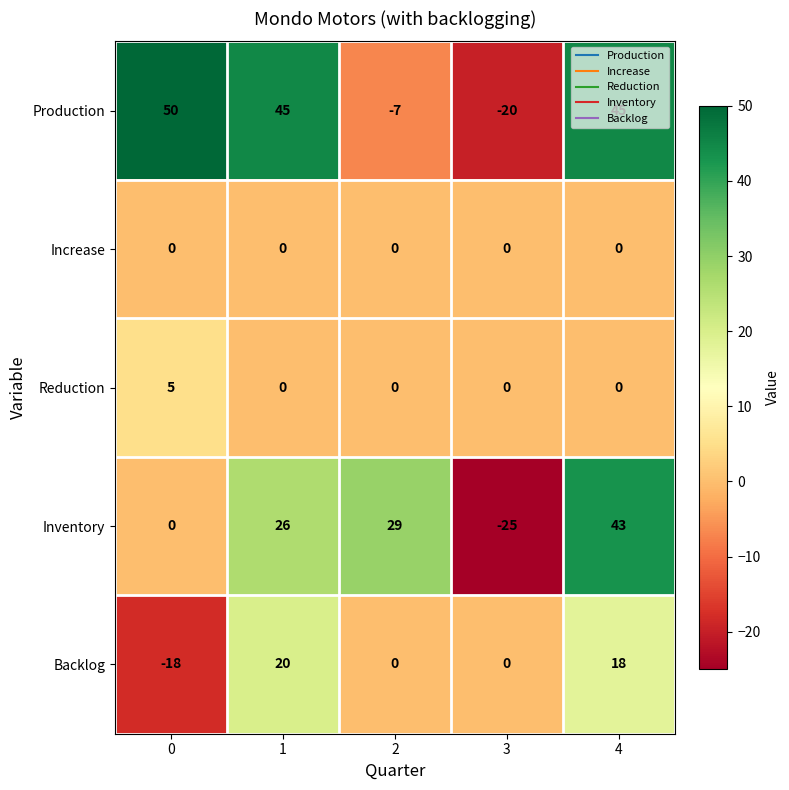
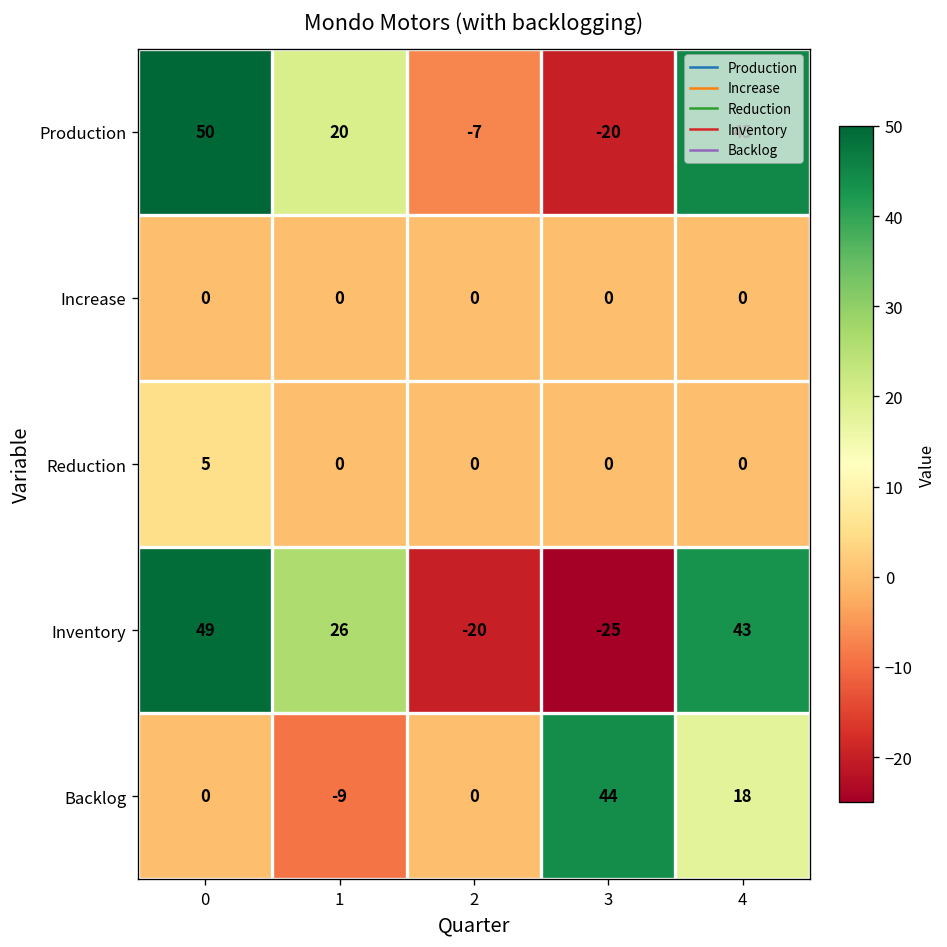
Production, 1: 45 -> 20
Inventory, 0: 0 -> 49
Inventory, 2: 29 -> -20
Backlog, 0: -18 -> 0
Backlog, 1: 20 -> -9
Backlog, 3: 0 -> 44
